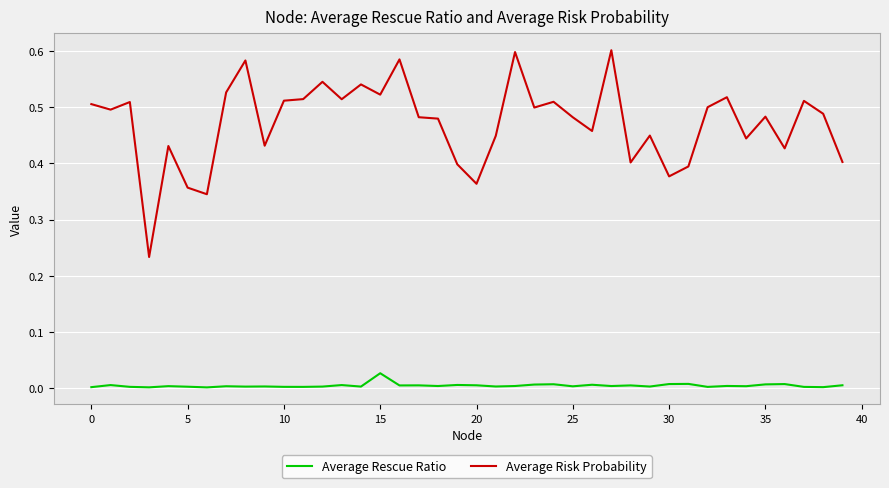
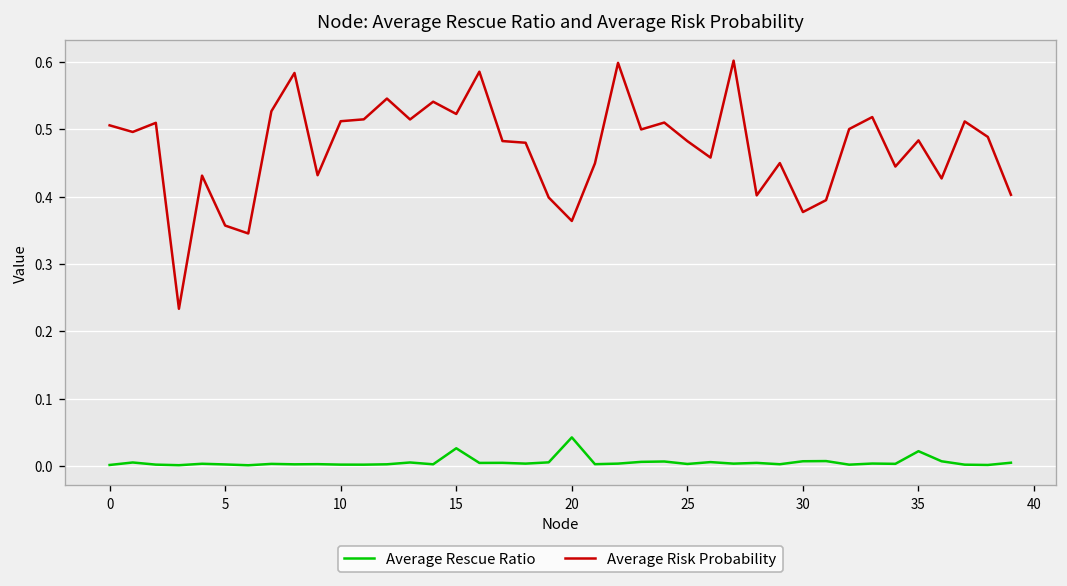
Average Rescue Ratio, 20: 0.00 -> 0.04
Average Rescue Ratio, 35: 0.01 -> 0.02
